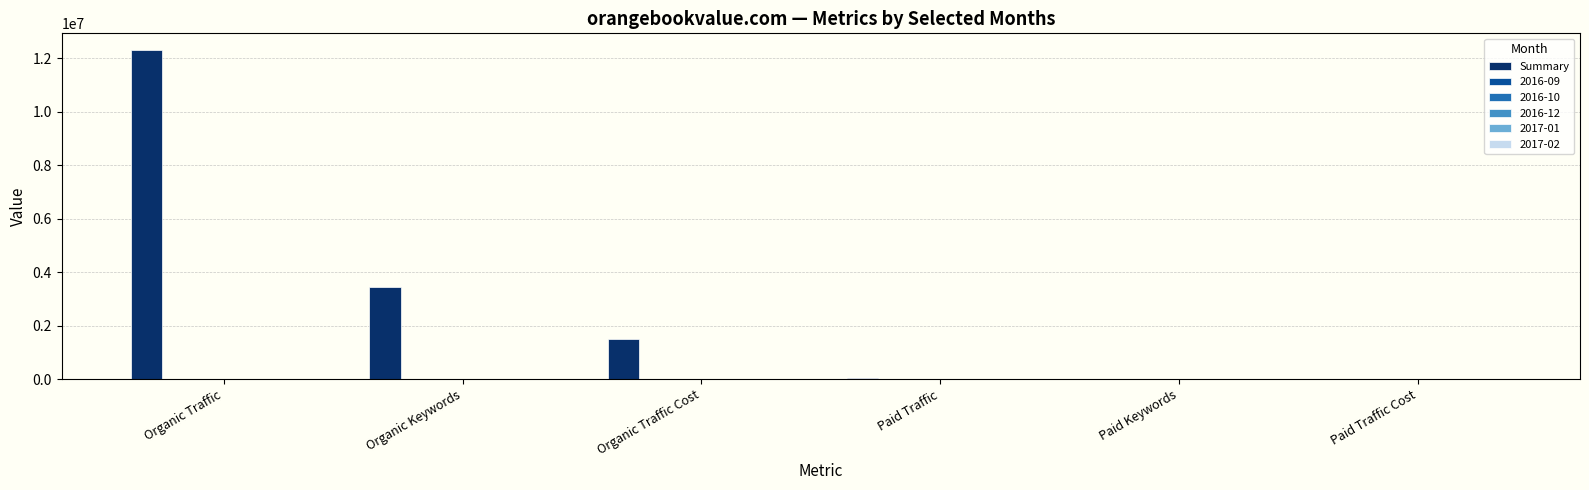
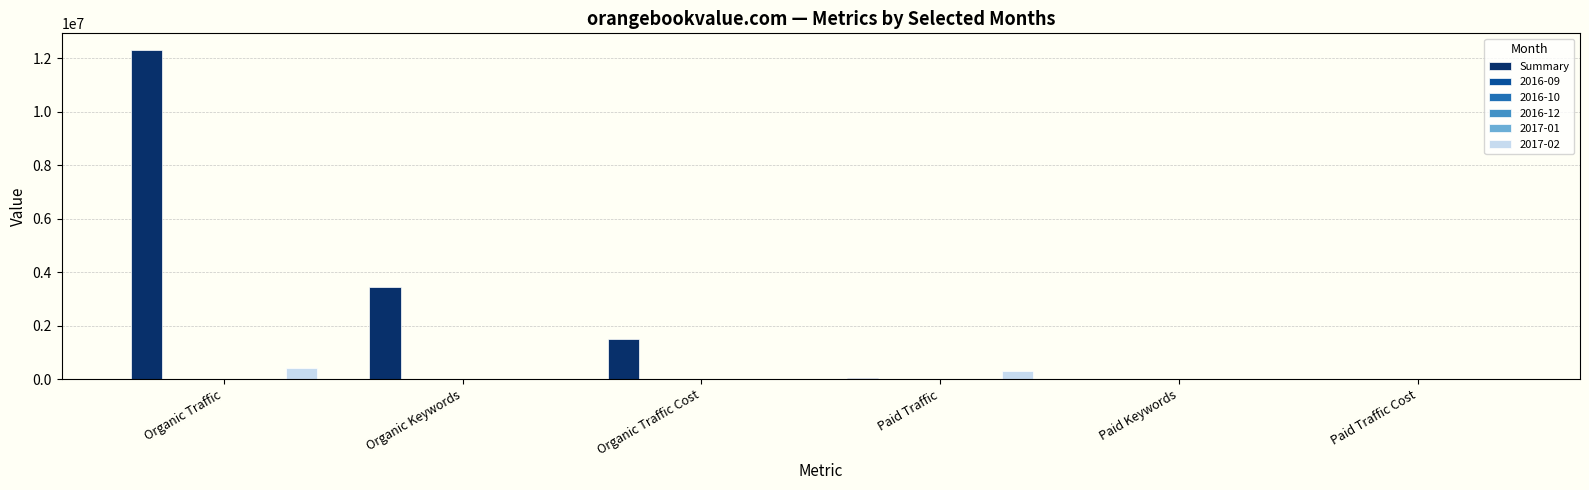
2017-02, Organic Traffic: 0 -> 400000
2017-02, Paid Traffic: 0 -> 300000
